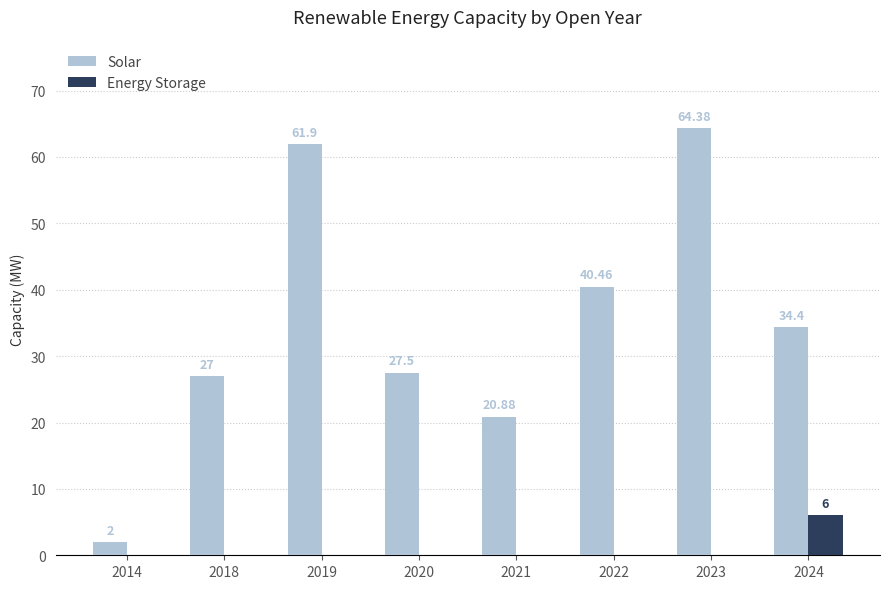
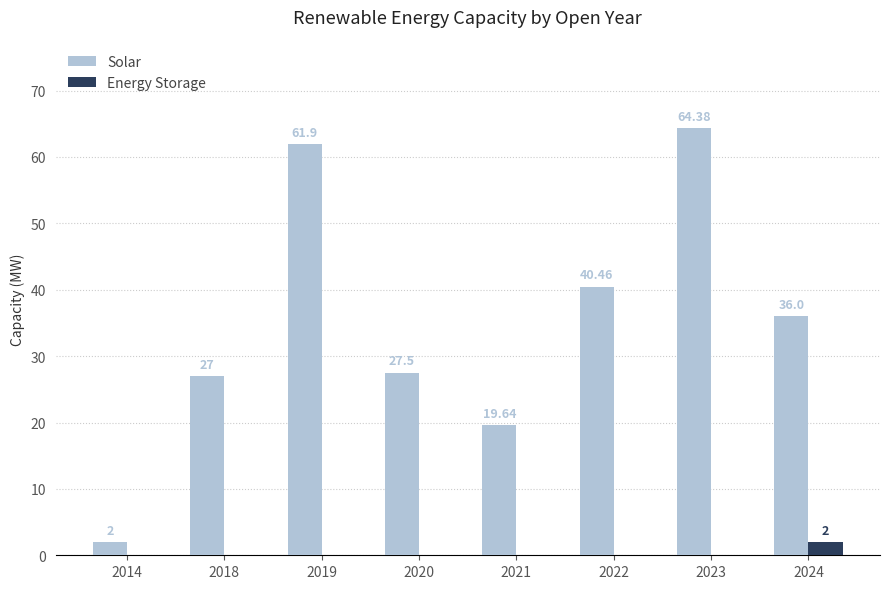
Solar, 2021: 20.88 -> 19.64
Solar, 2024: 34.4 -> 36.0
Energy Storage, 2024: 6 -> 2
